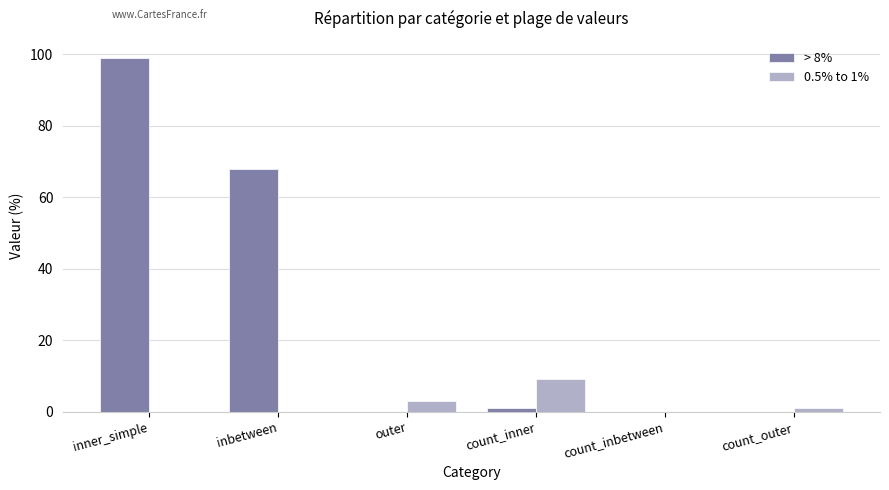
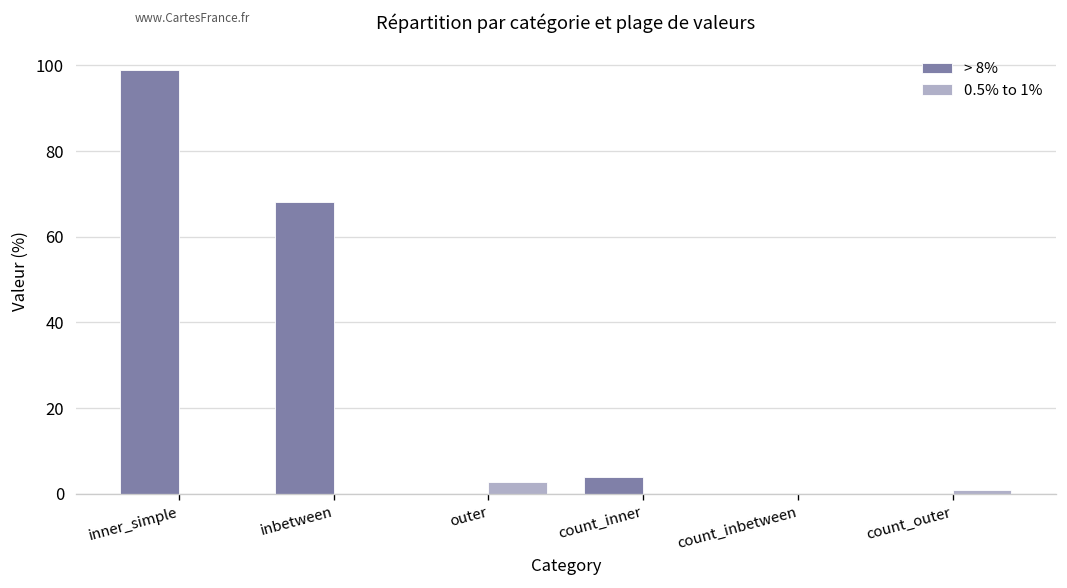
> 8%, count_inner: 1 -> 4
0.5% to 1%, count_inner: 9 -> 0
